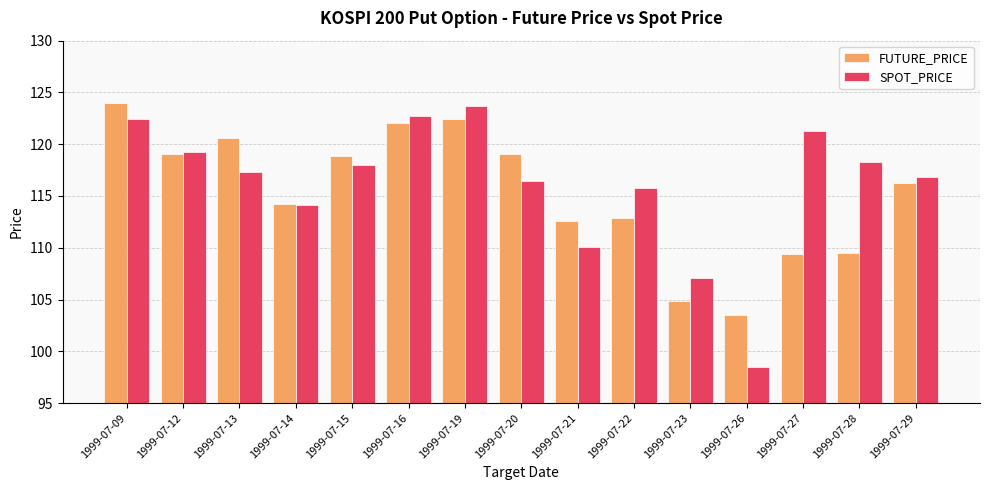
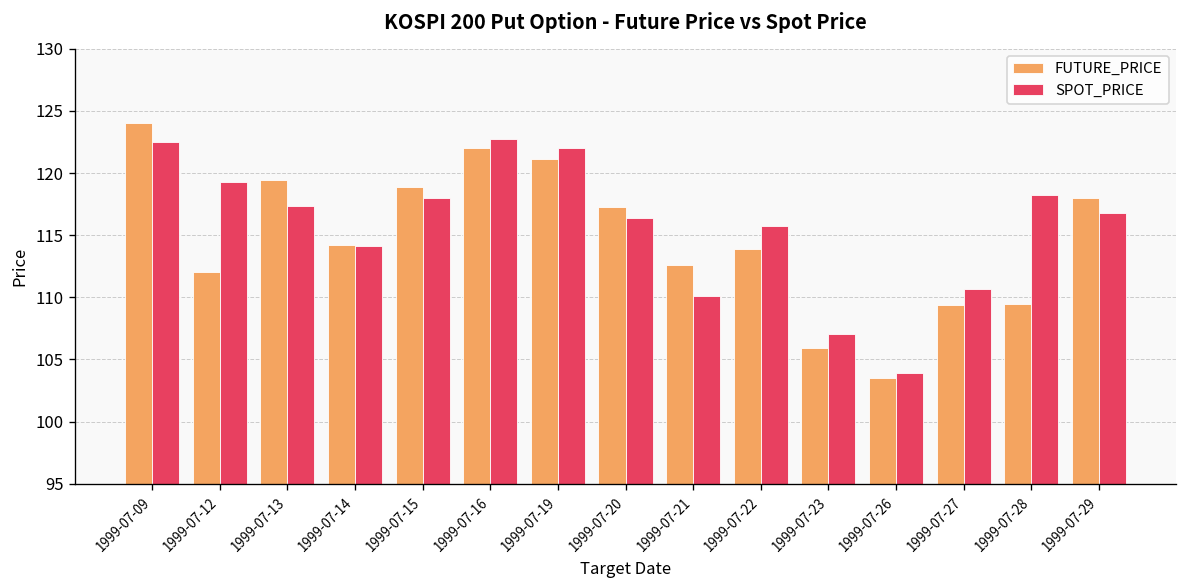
FUTURE_PRICE, 1999-07-12: 119.1 -> 112.0
FUTURE_PRICE, 1999-07-13: 120.6 -> 119.5
FUTURE_PRICE, 1999-07-19: 122.4 -> 121.1
SPOT_PRICE, 1999-07-19: 123.7 -> 122.0
FUTURE_PRICE, 1999-07-20: 119.1 -> 117.3
FUTURE_PRICE, 1999-07-22: 112.9 -> 113.9
FUTURE_PRICE, 1999-07-23: 104.9 -> 105.9
SPOT_PRICE, 1999-07-26: 98.5 -> 103.9
SPOT_PRICE, 1999-07-27: 121.3 -> 110.6
FUTURE_PRICE, 1999-07-29: 116.3 -> 118.0
